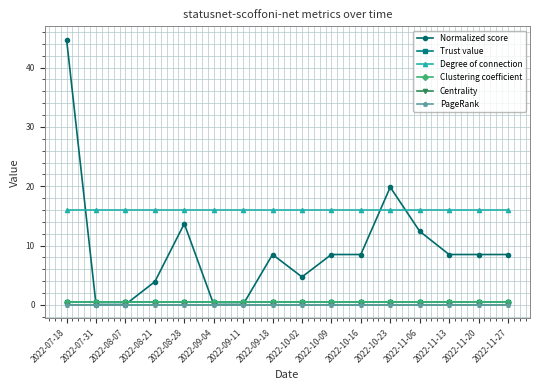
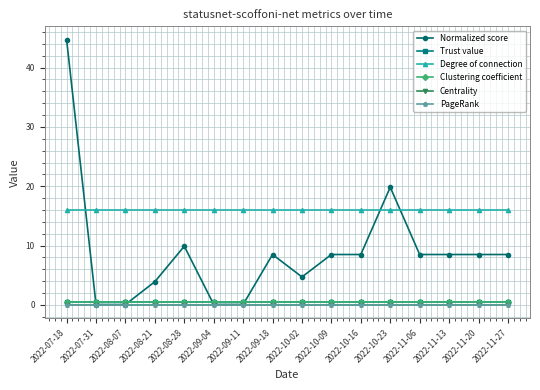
Normalized score, 2022-08-28: 14 -> 10
Normalized score, 2022-11-06: 12 -> 8
